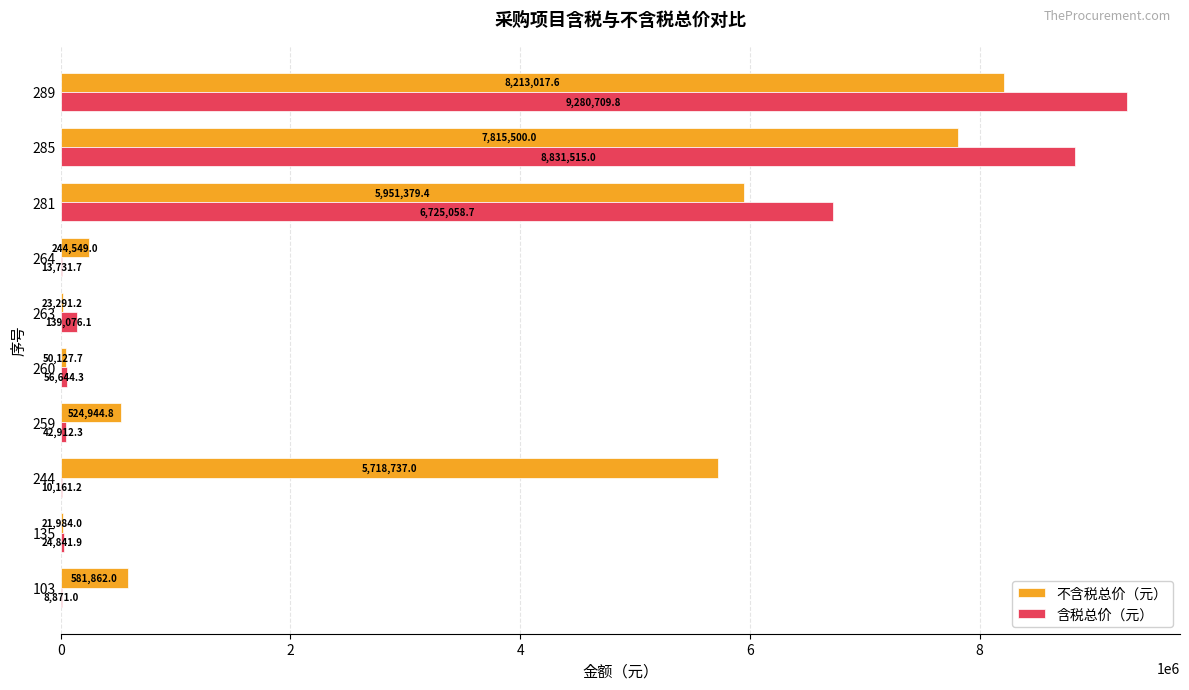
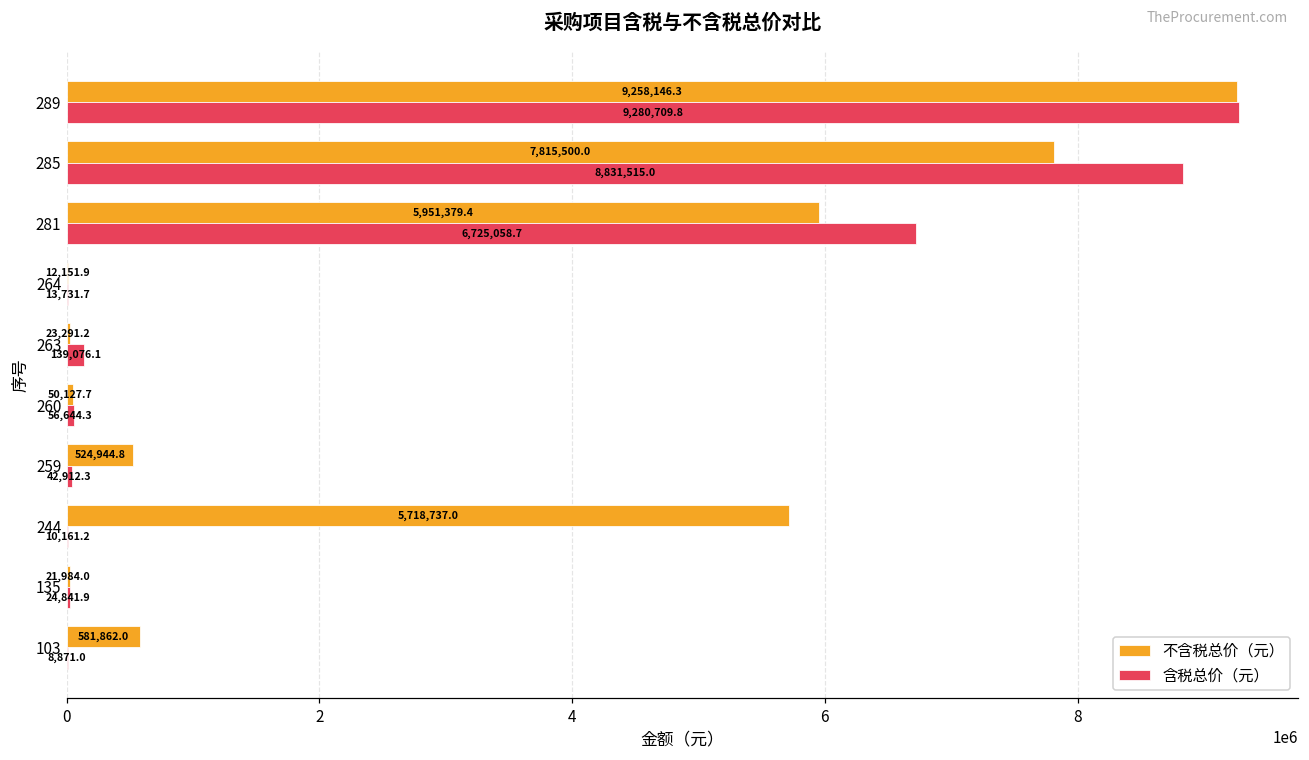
不含税总价（元）, 289: 8,213,017.6 -> 9,258,146.3
不含税总价（元）, 264: 244,549.0 -> 12,151.9
